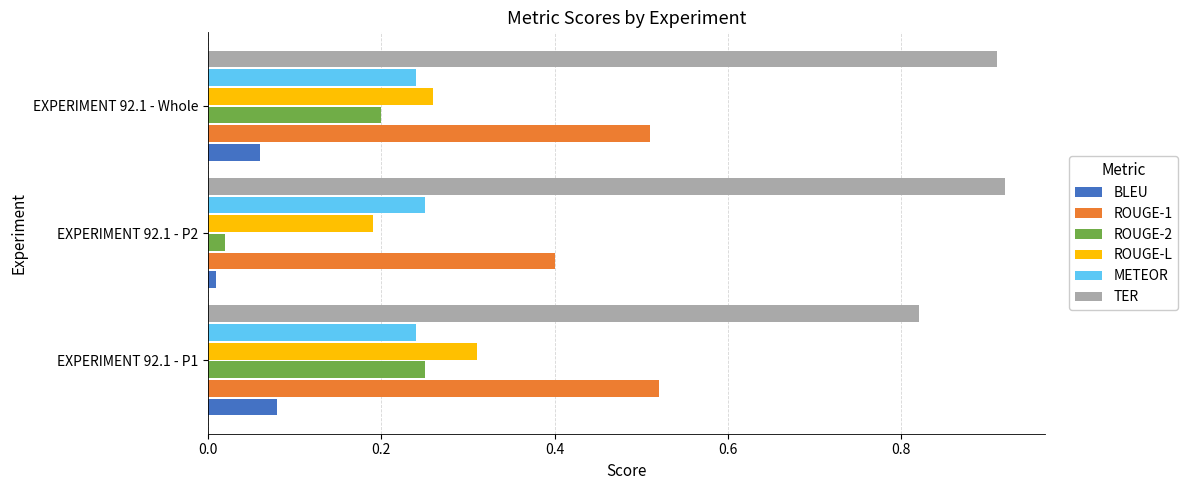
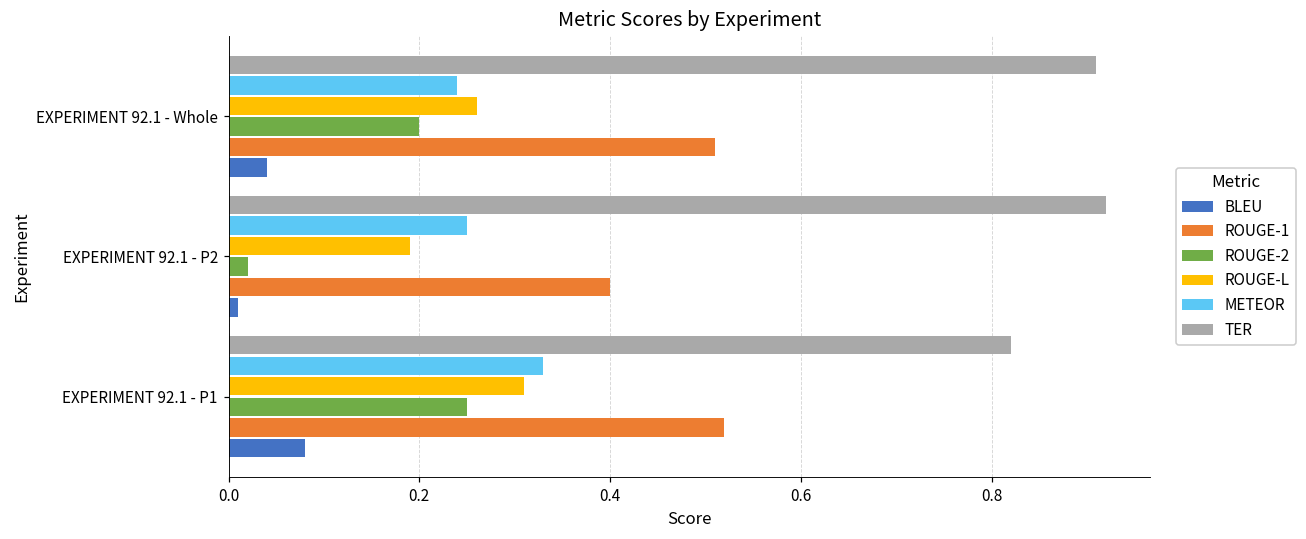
BLEU, EXPERIMENT 92.1 - Whole: 0.06 -> 0.04
METEOR, EXPERIMENT 92.1 - P1: 0.24 -> 0.33
